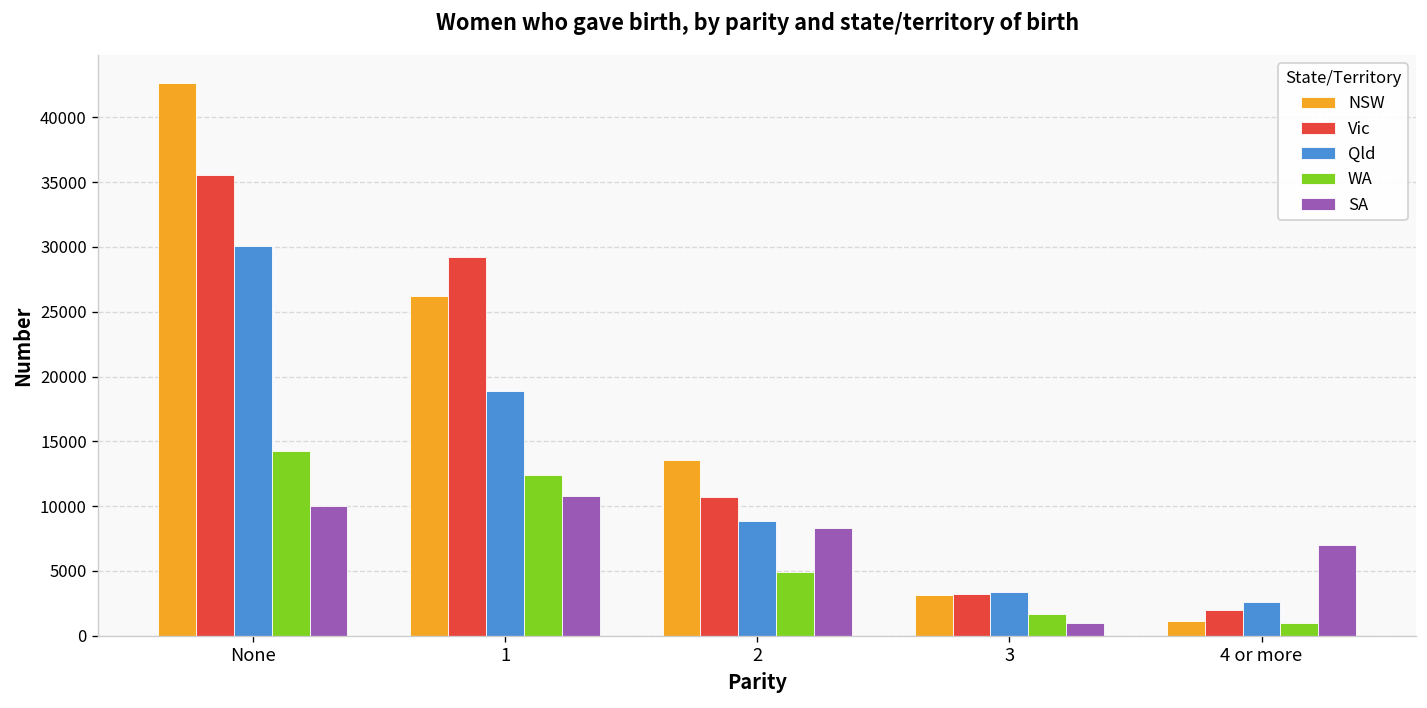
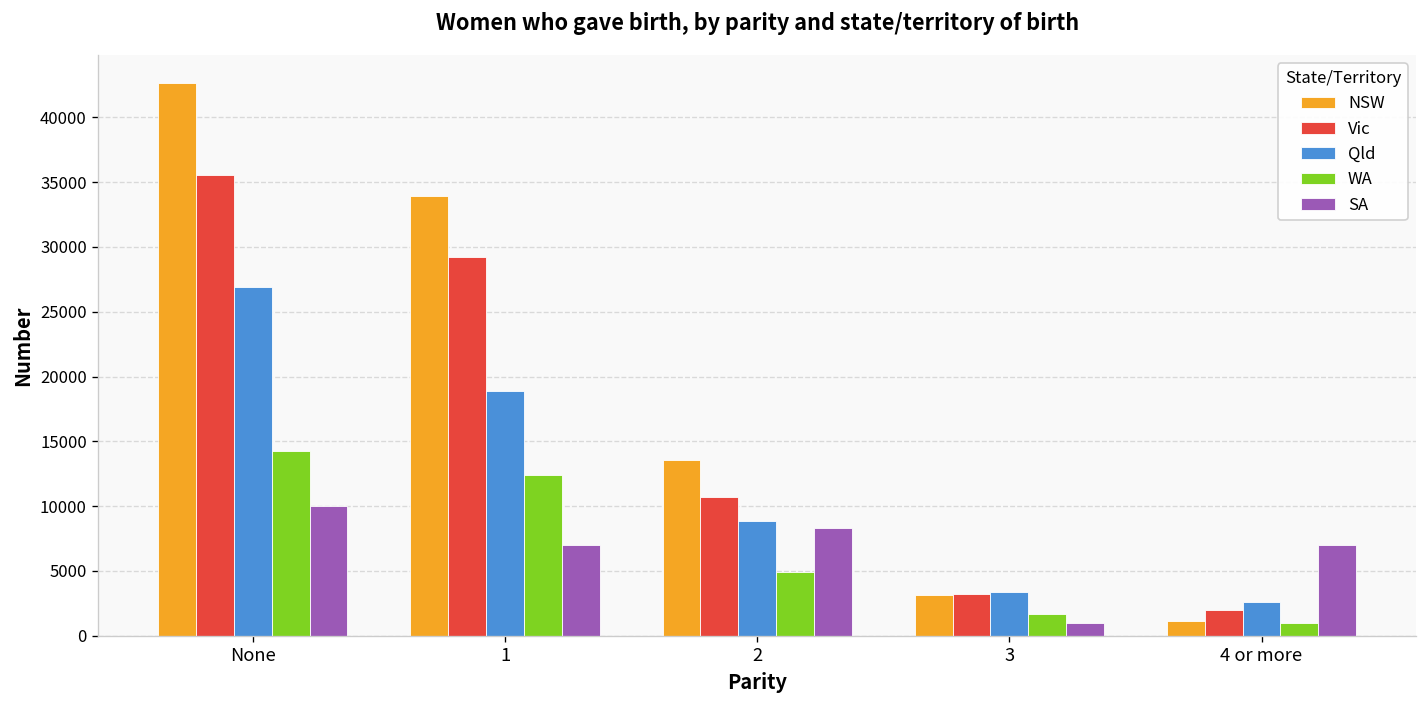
Qld, None: 30000 -> 26900
NSW, 1: 26200 -> 33900
SA, 1: 10800 -> 7000
